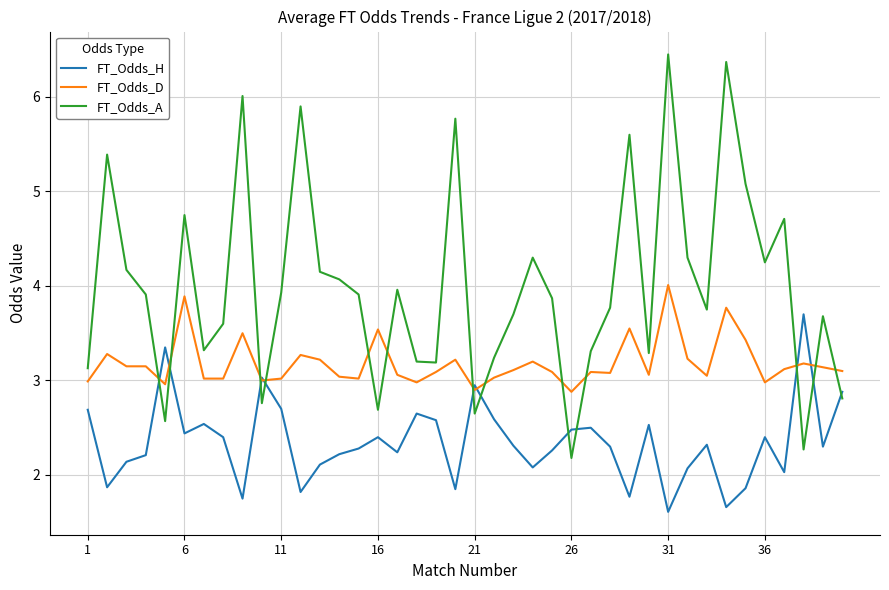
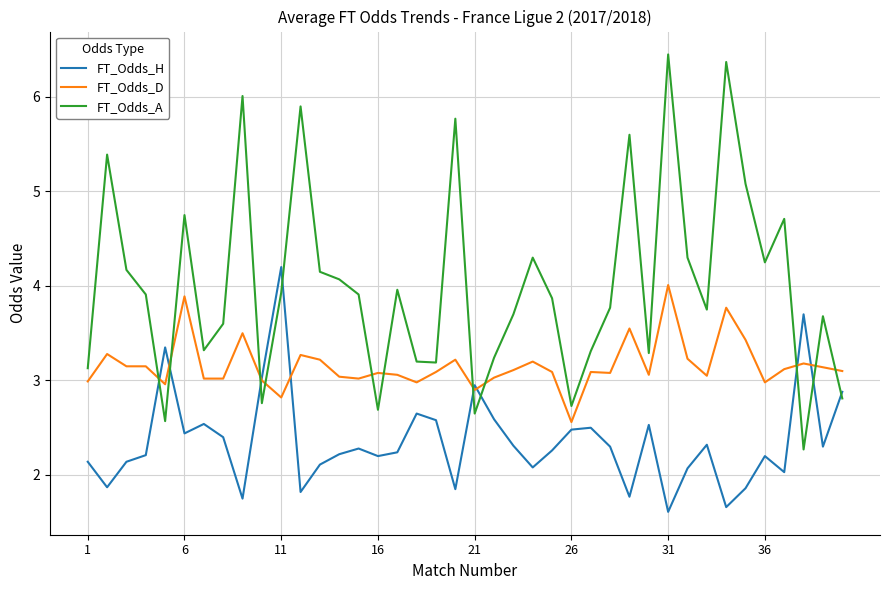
FT_Odds_H, 1: 2.7 -> 2.1
FT_Odds_H, 11: 2.7 -> 4.2
FT_Odds_D, 11: 3.0 -> 2.8
FT_Odds_H, 16: 2.4 -> 2.2
FT_Odds_D, 16: 3.5 -> 3.1
FT_Odds_D, 26: 2.9 -> 2.6
FT_Odds_A, 26: 2.2 -> 2.7
FT_Odds_H, 36: 2.4 -> 2.2
